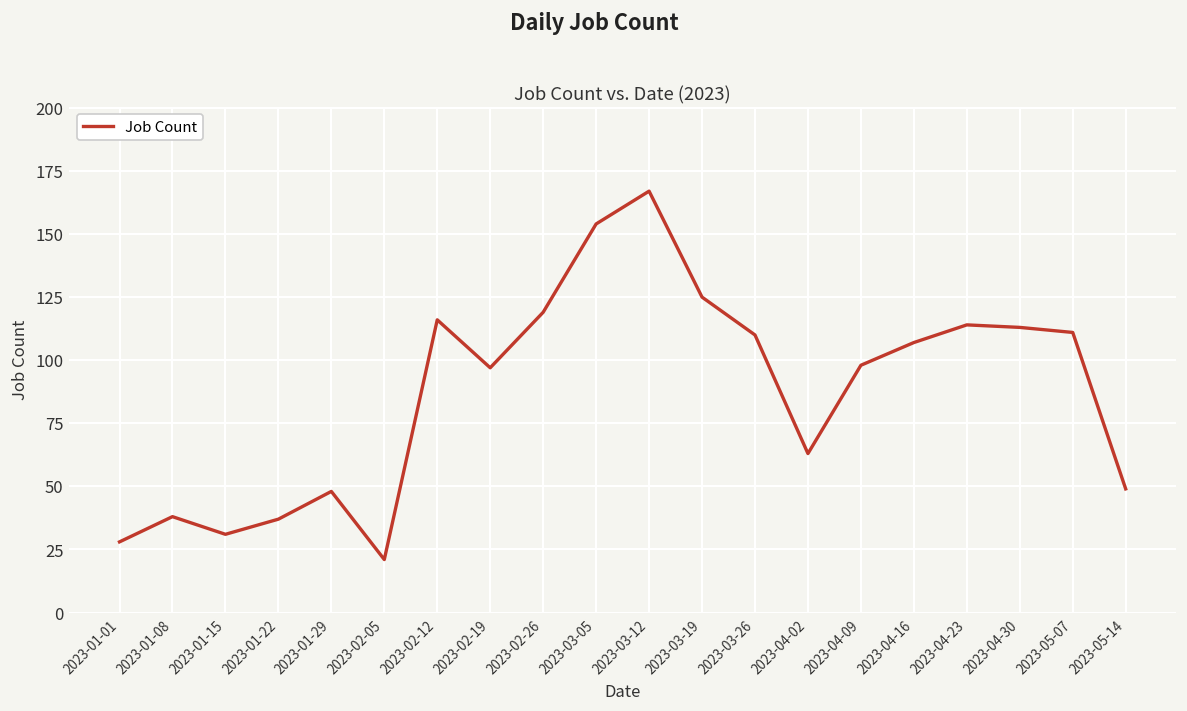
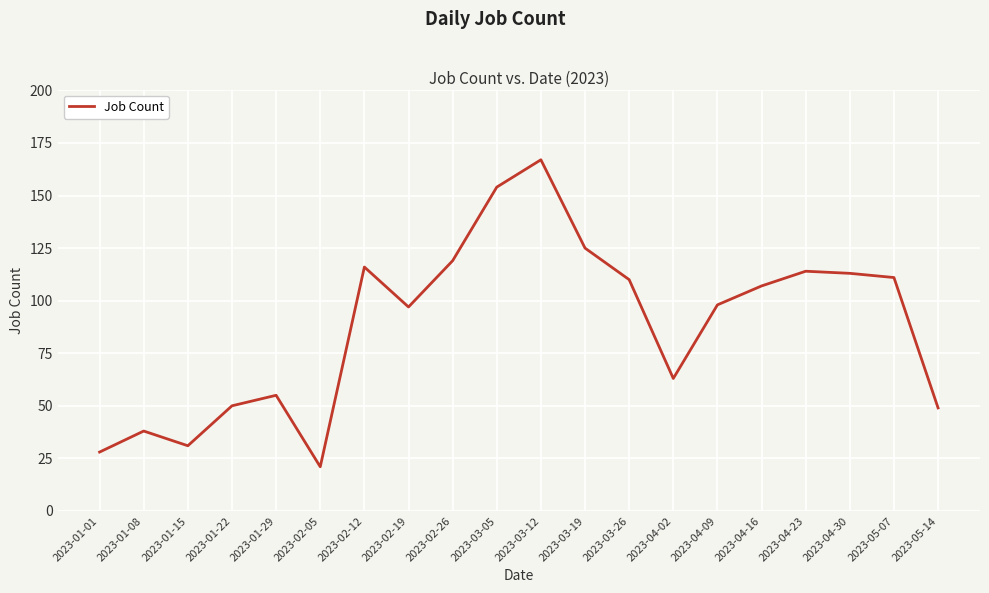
2023-01-22: 37 -> 50
2023-01-29: 48 -> 55
